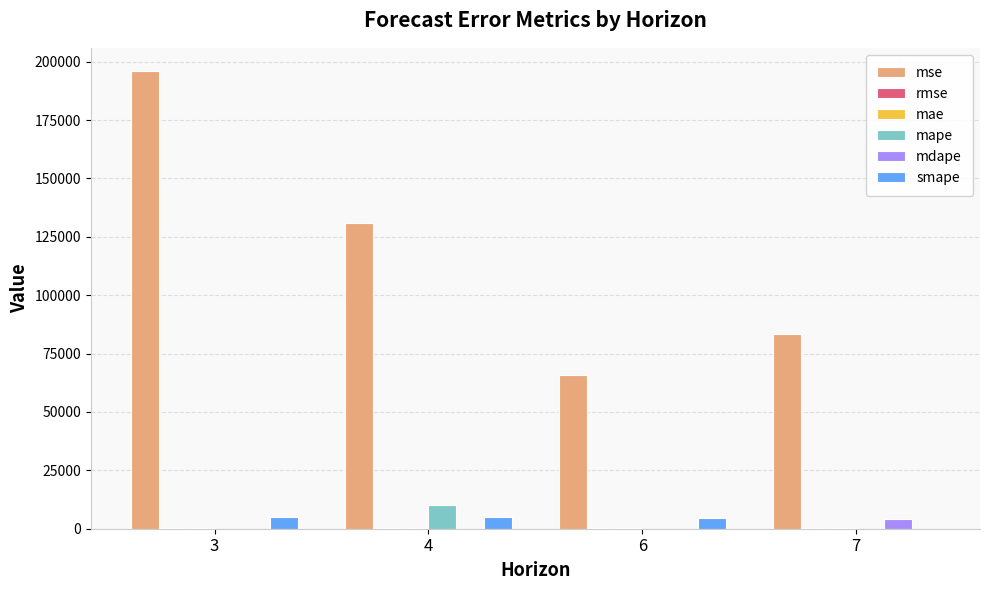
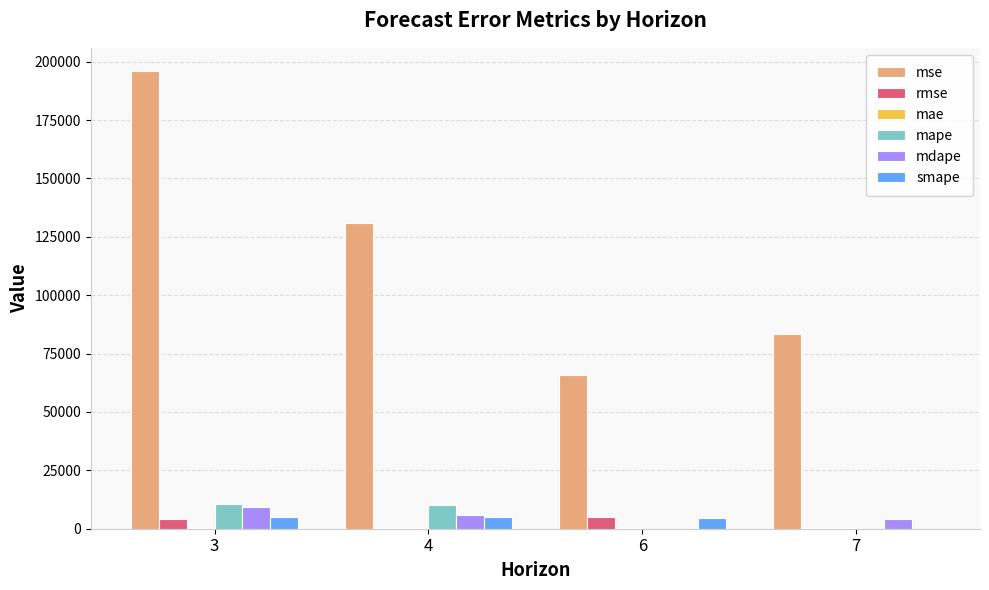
rmse, 3: 0 -> 4000
mape, 3: 0 -> 11000
mdape, 3: 0 -> 9000
mdape, 4: 0 -> 6000
rmse, 6: 0 -> 5000
